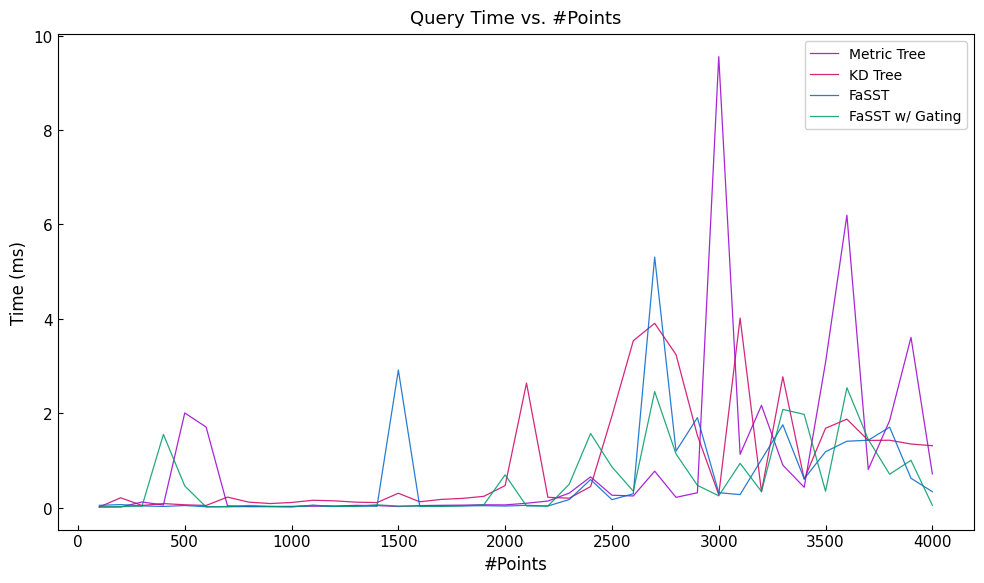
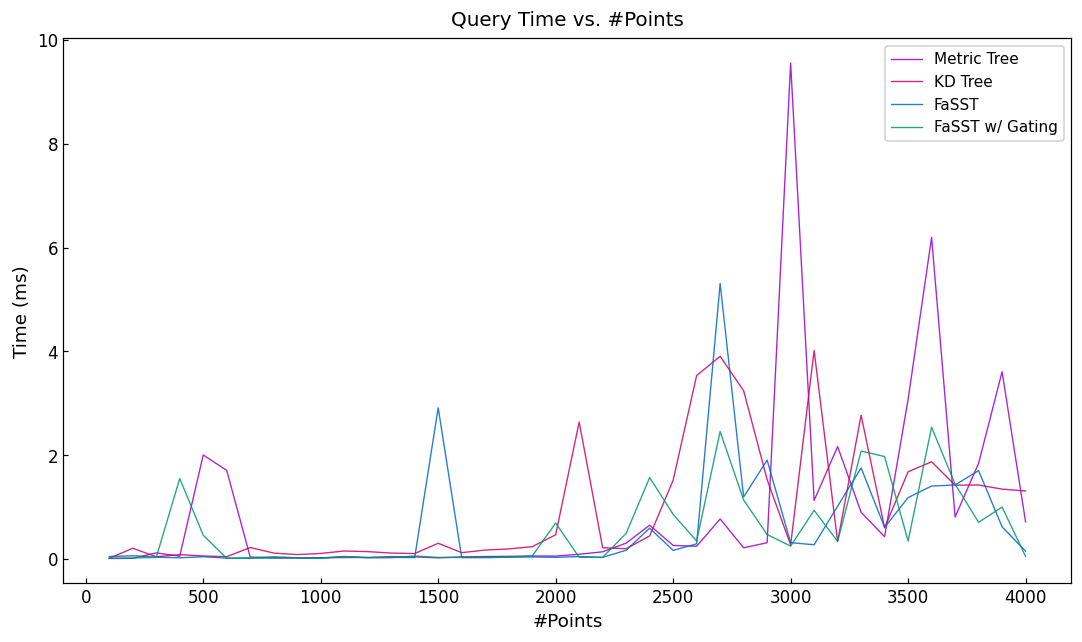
KD Tree, 2500: 1.9 -> 1.5
FaSST, 4000: 0.3 -> 0.2
